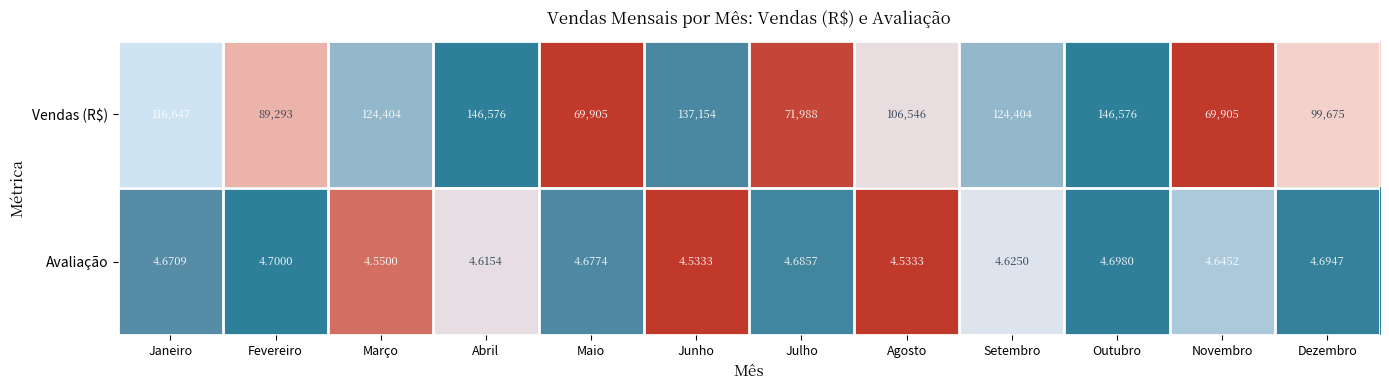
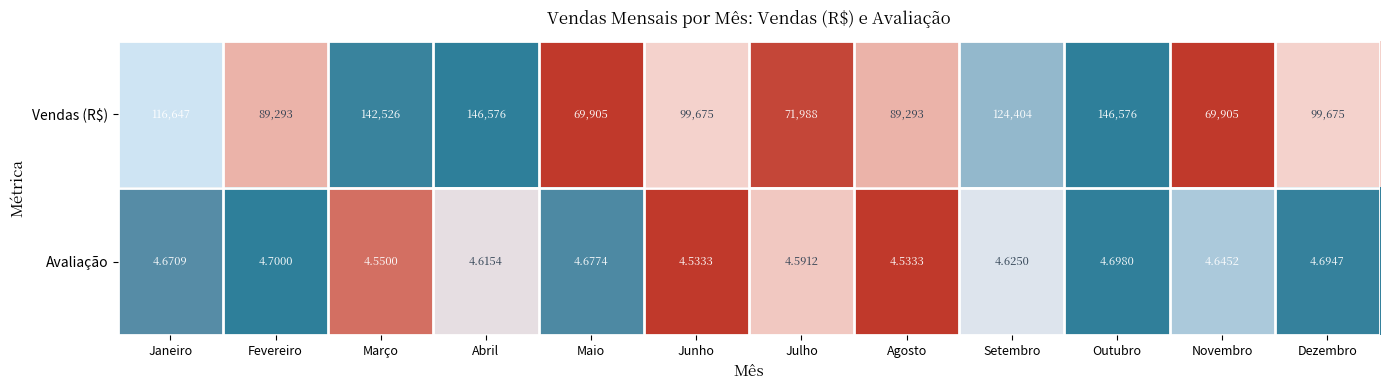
Vendas (R$), Março: 124,404 -> 142,526
Vendas (R$), Junho: 137,154 -> 99,675
Vendas (R$), Agosto: 106,546 -> 89,293
Avaliação, Julho: 4.6857 -> 4.5912
